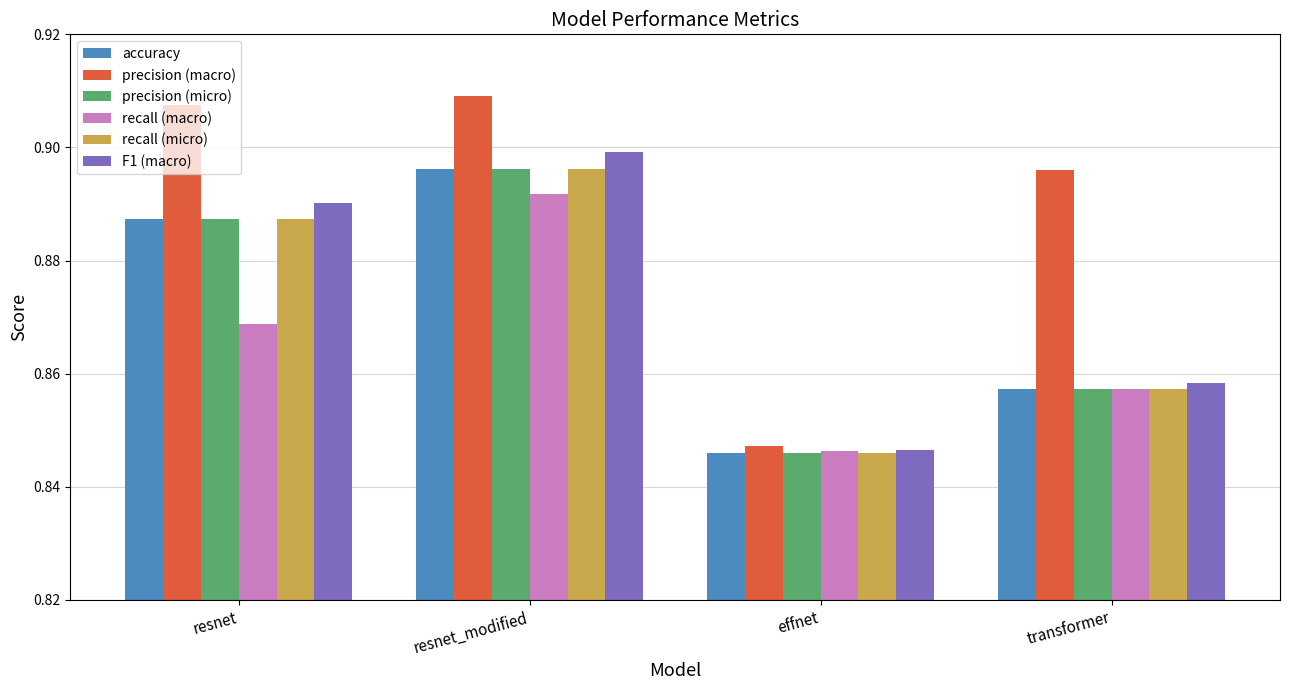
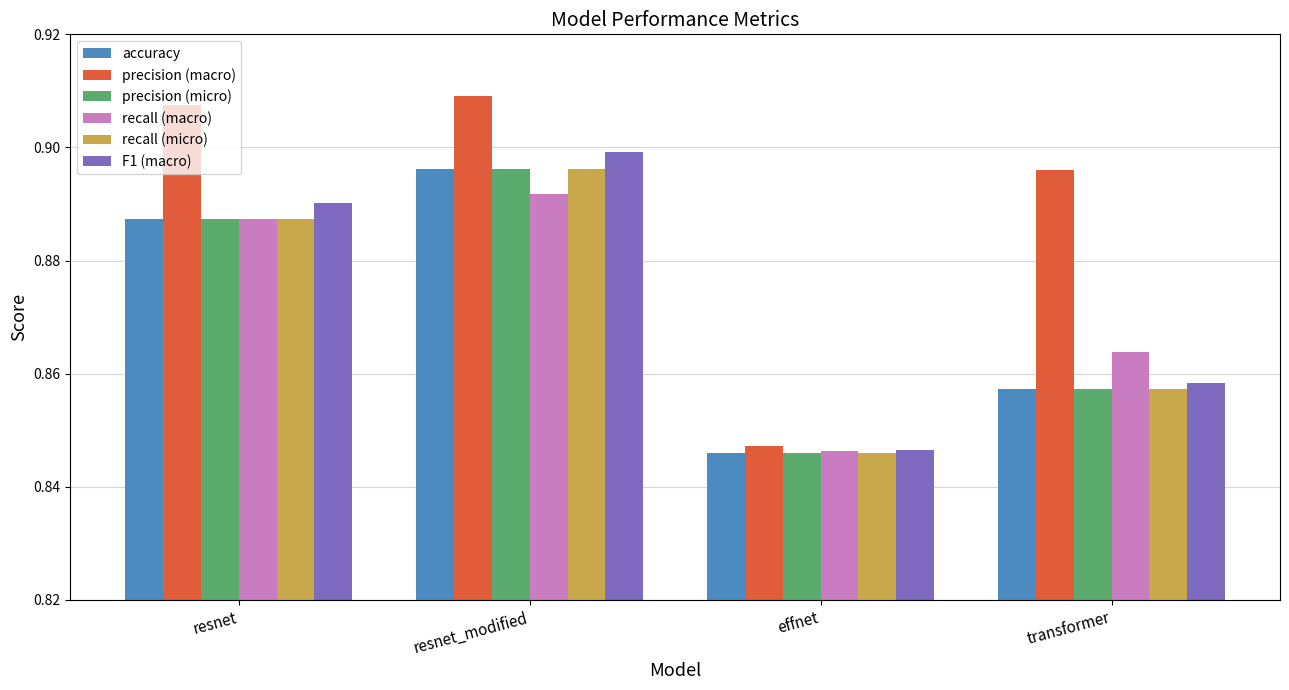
recall (macro), resnet: 0.869 -> 0.887
recall (macro), transformer: 0.857 -> 0.864
